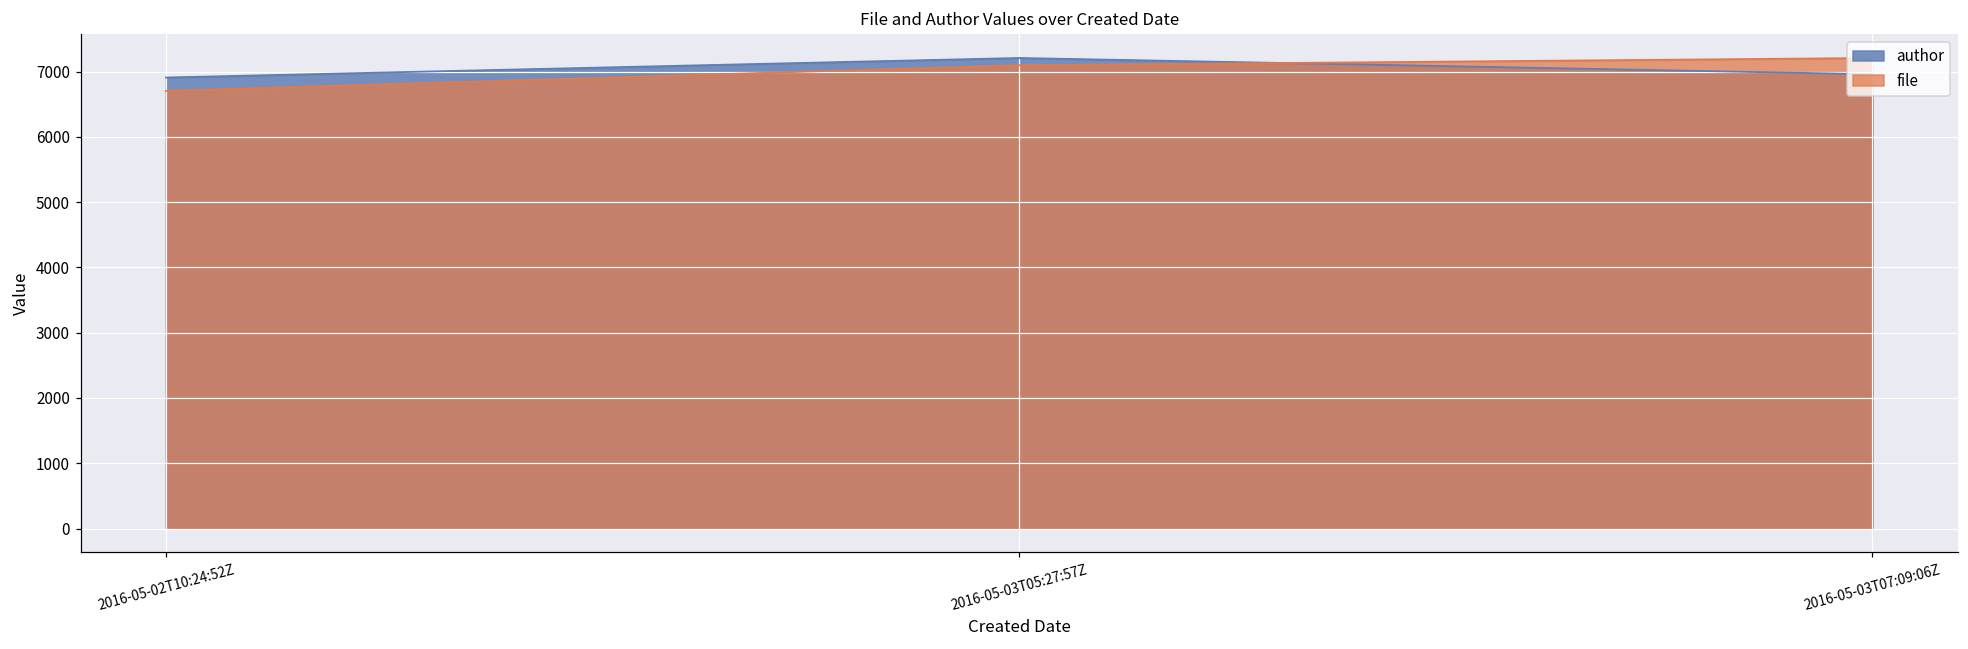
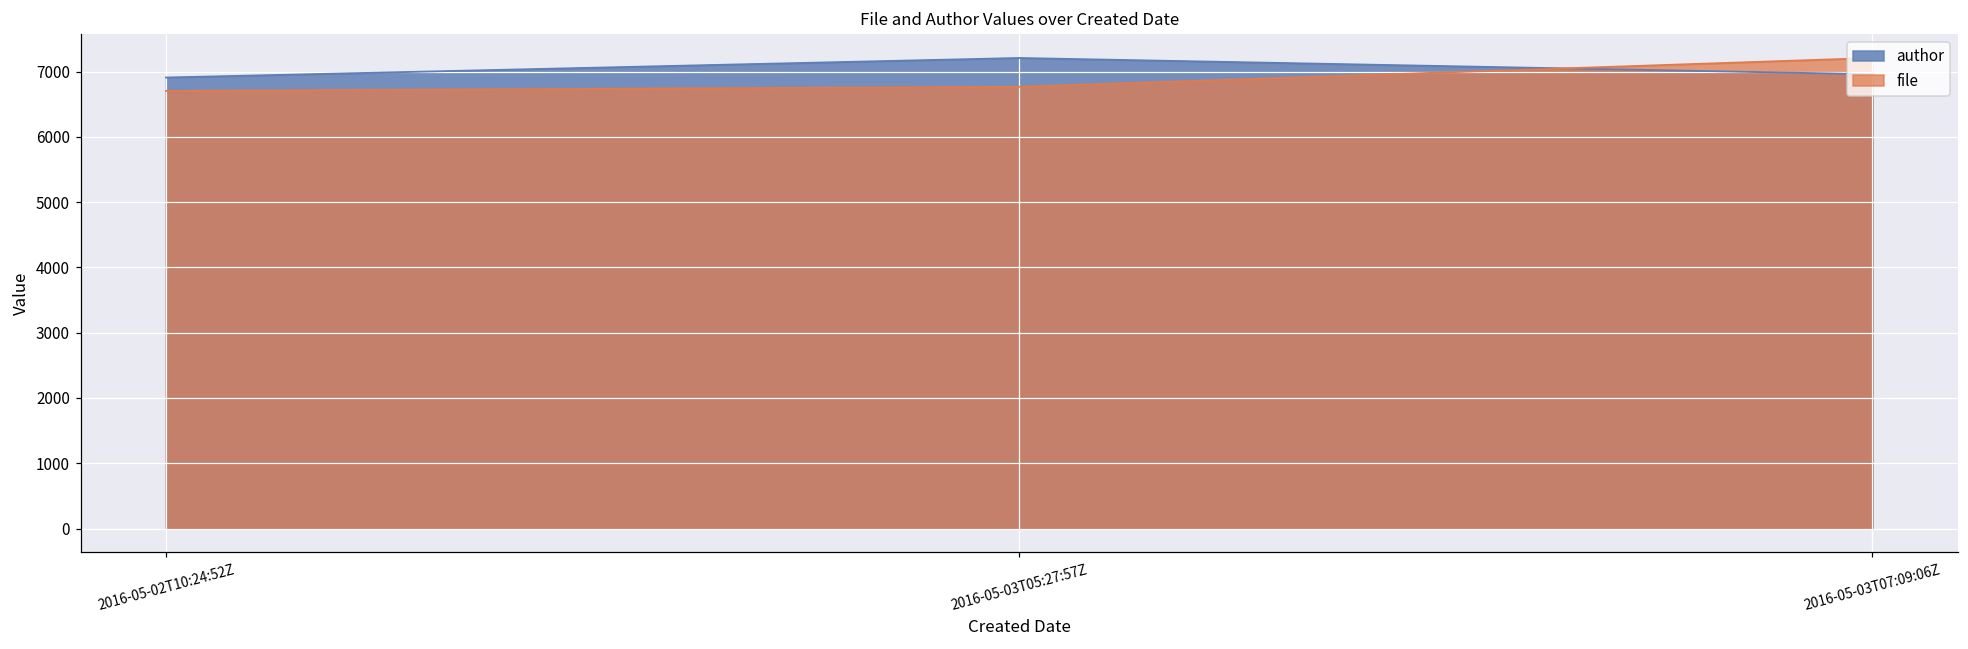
file, 2016-05-03T05:27:57Z: 7100 -> 6800
